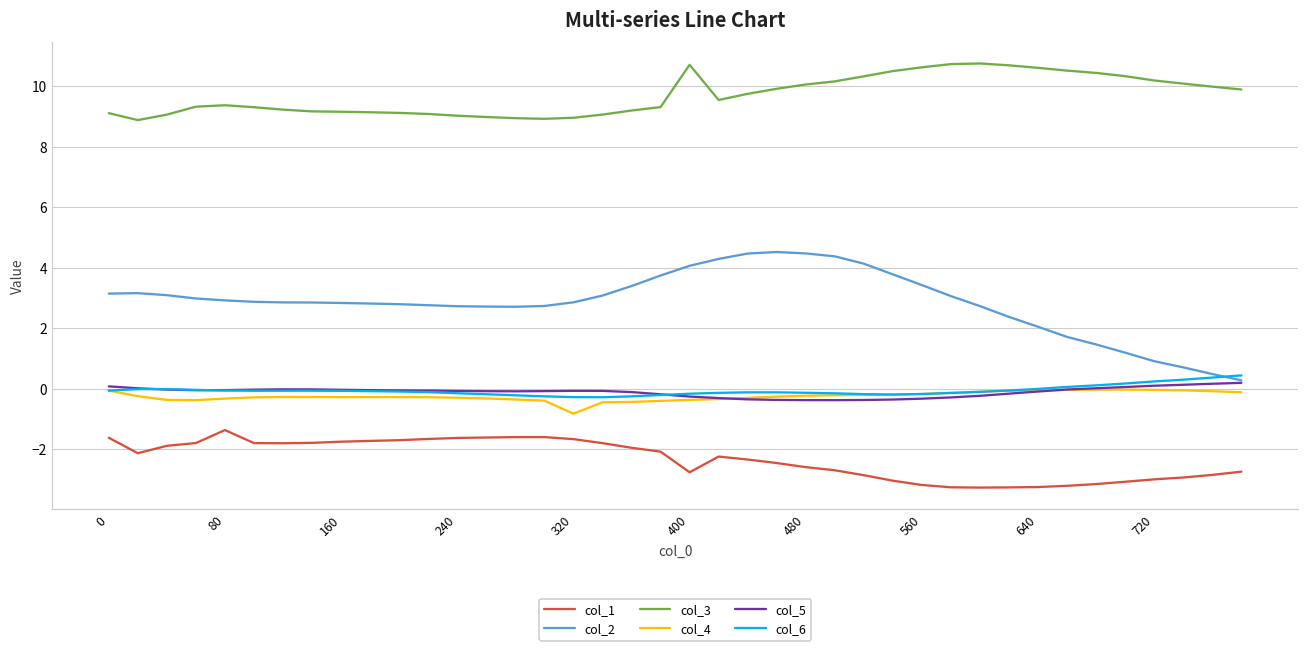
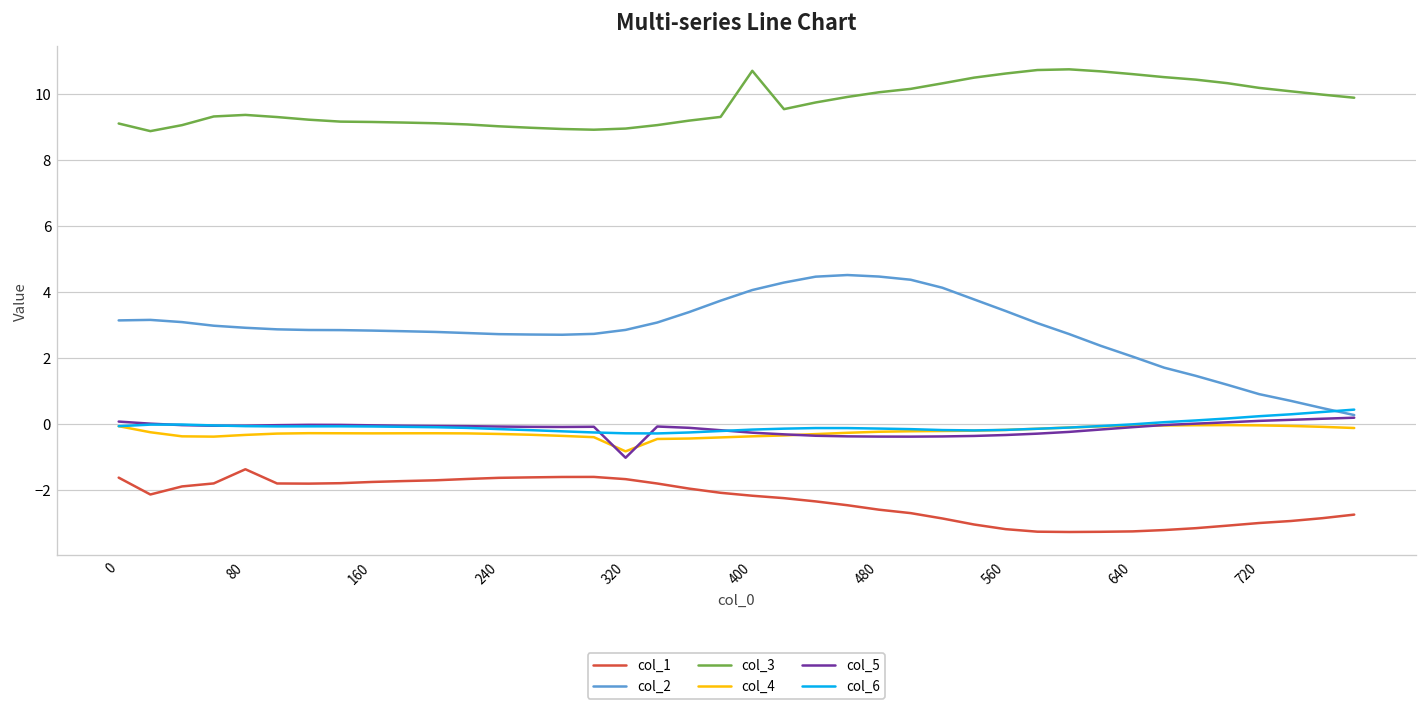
col_5, 320: -0.1 -> -1.0
col_1, 400: -2.8 -> -2.2
